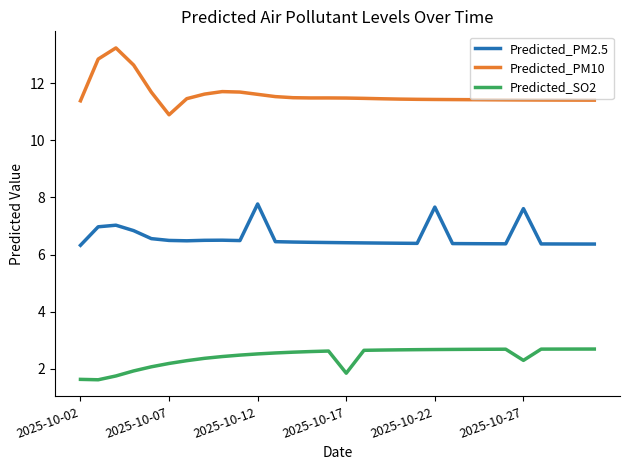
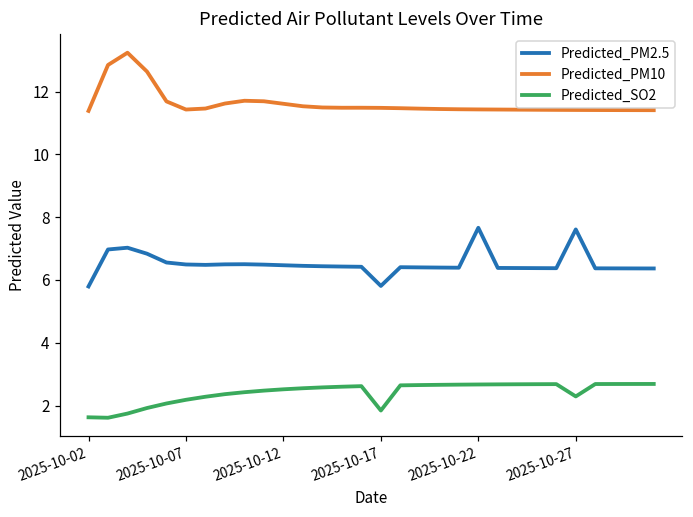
Predicted_PM2.5, 2025-10-02: 6.3 -> 5.8
Predicted_PM10, 2025-10-07: 10.9 -> 11.4
Predicted_PM2.5, 2025-10-12: 7.8 -> 6.5
Predicted_PM2.5, 2025-10-17: 6.4 -> 5.8
